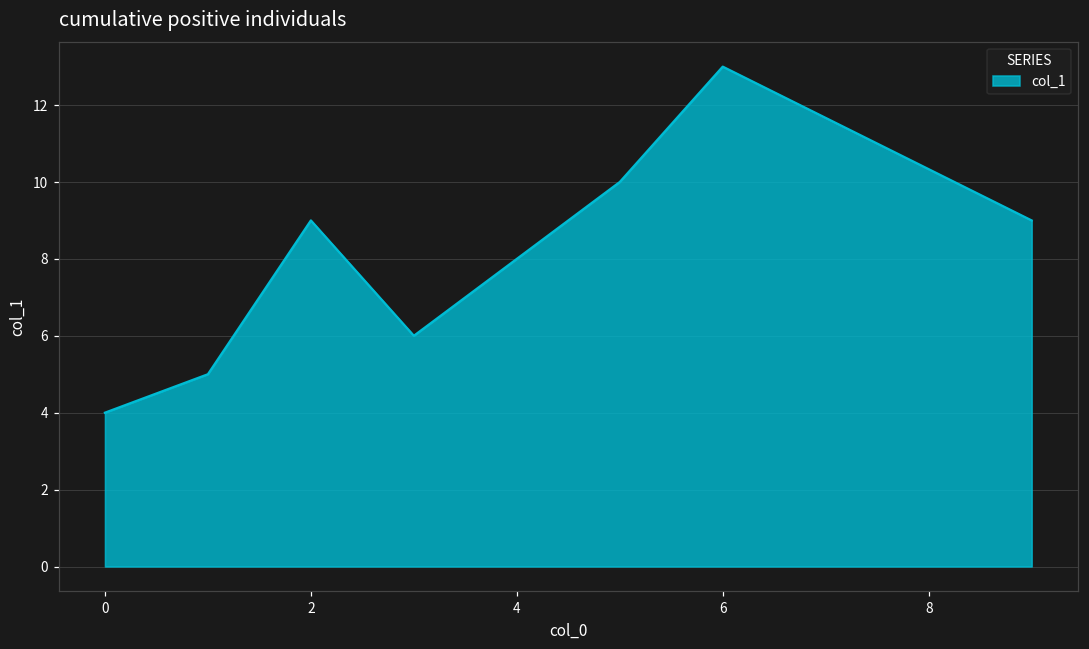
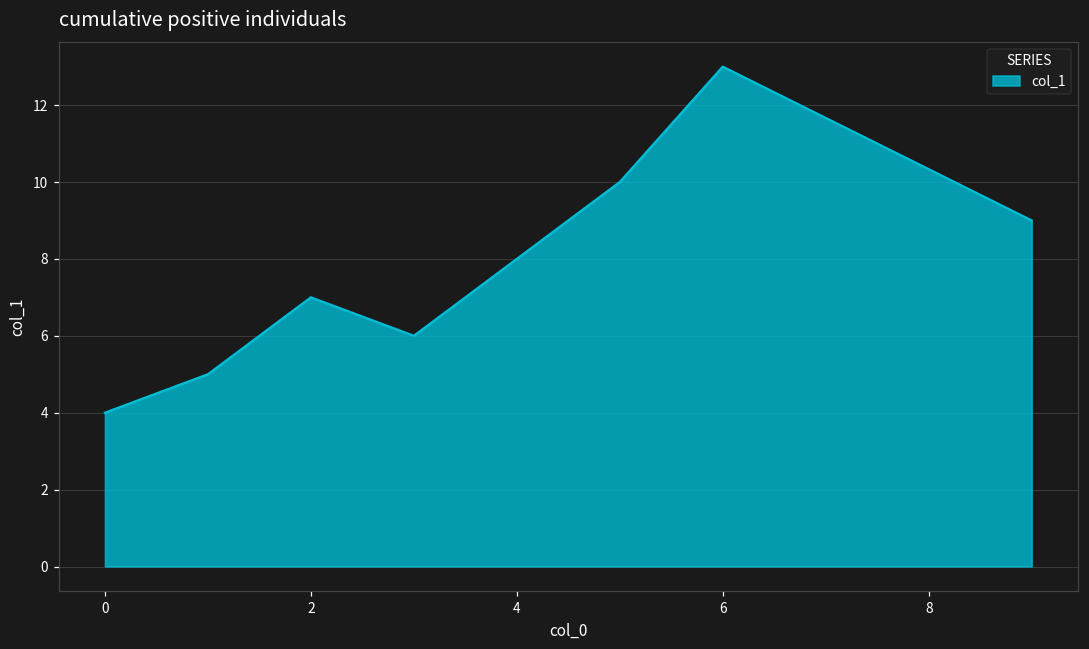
2: 9 -> 7
